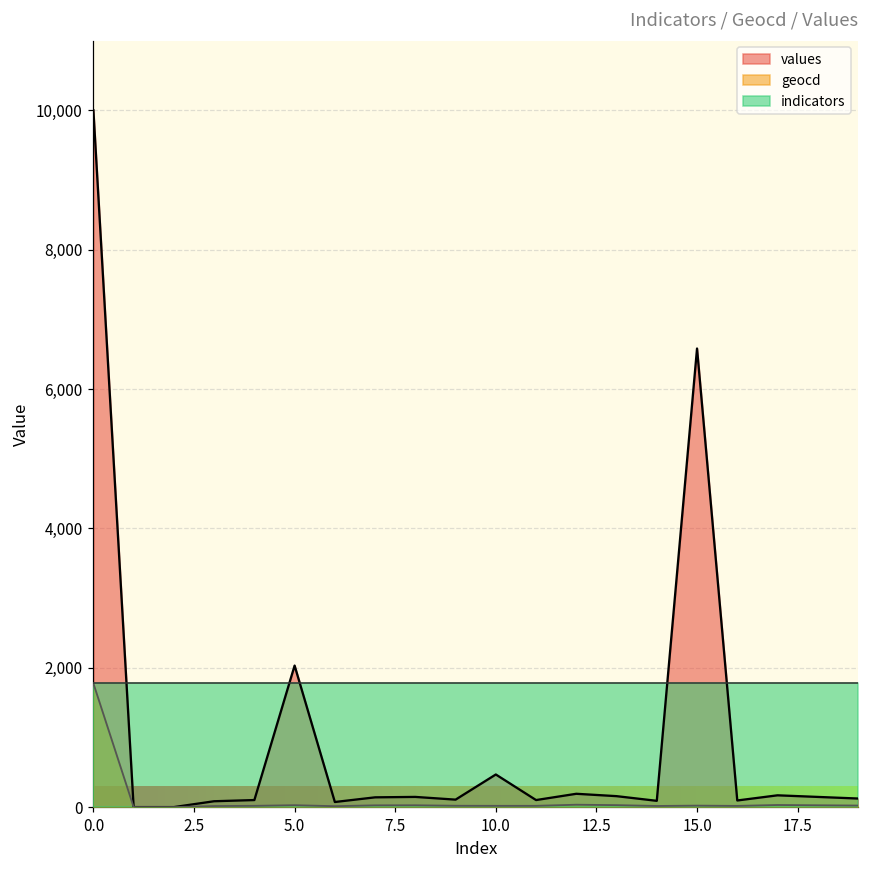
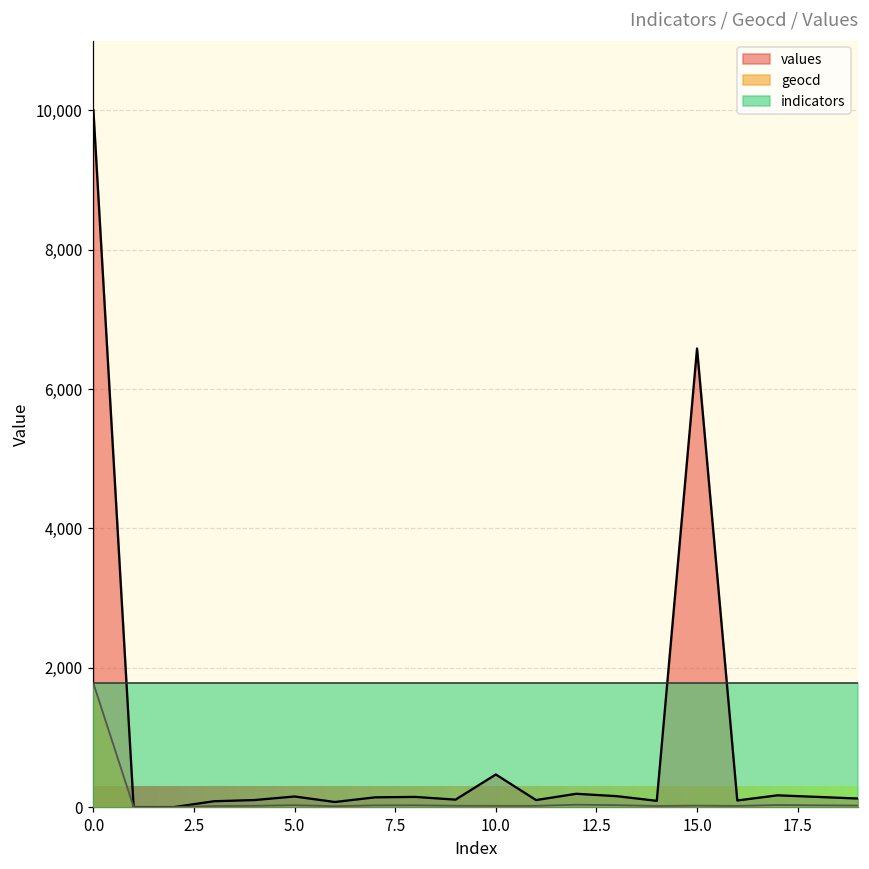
values, 5.0: 2,000 -> 200
